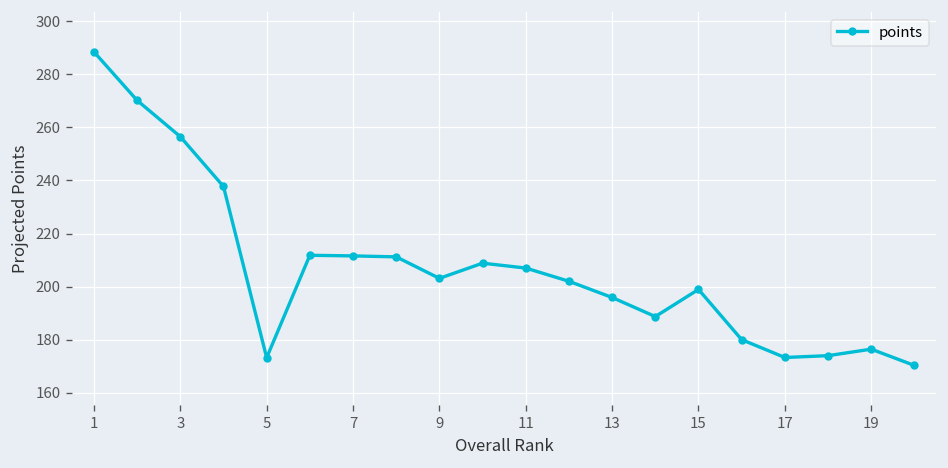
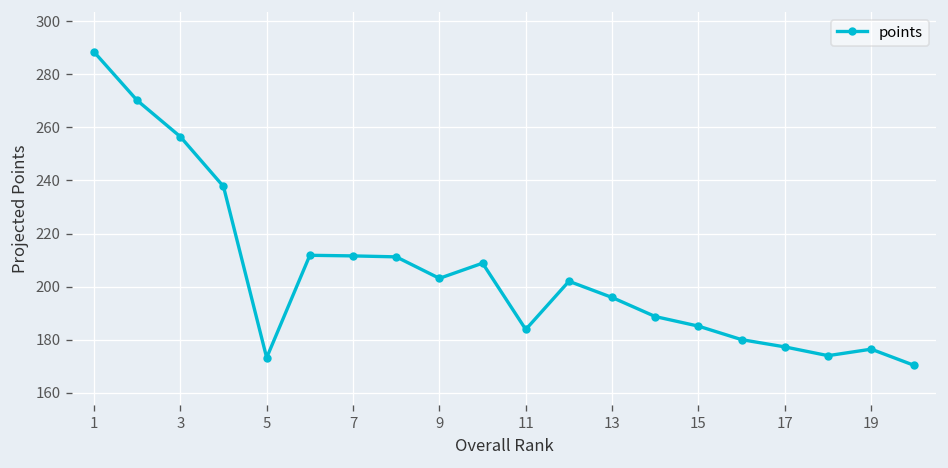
11: 207 -> 184
15: 199 -> 185
17: 173 -> 177
